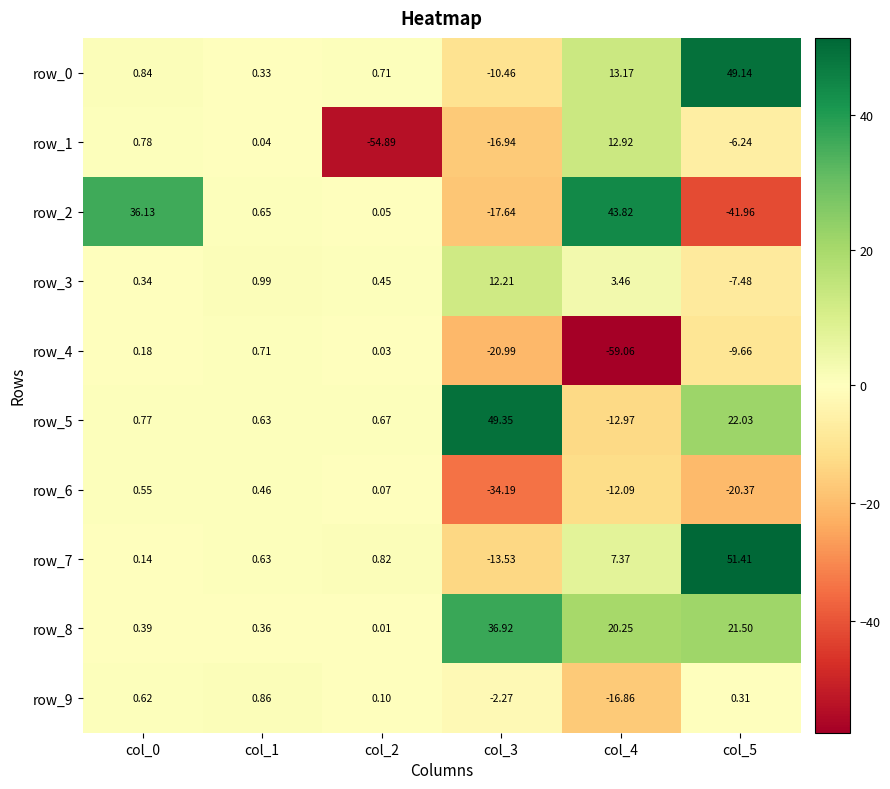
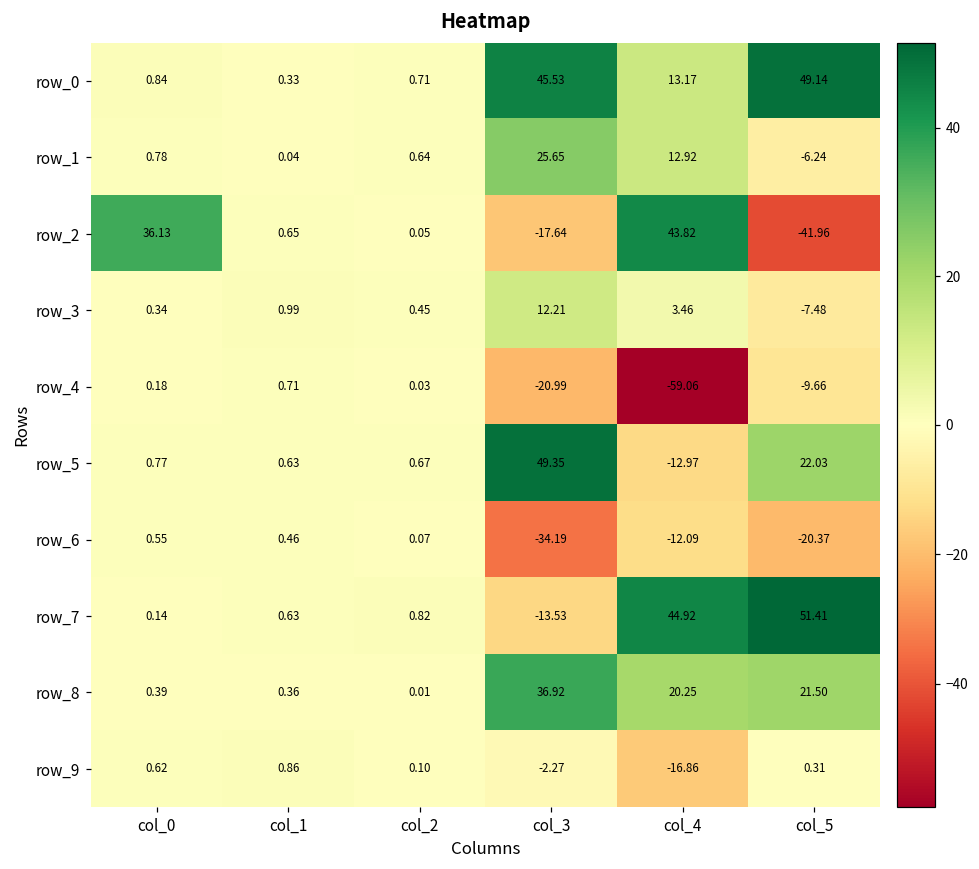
row_0, col_3: -10.46 -> 45.53
row_1, col_2: -54.89 -> 0.64
row_1, col_3: -16.94 -> 25.65
row_7, col_4: 7.37 -> 44.92
